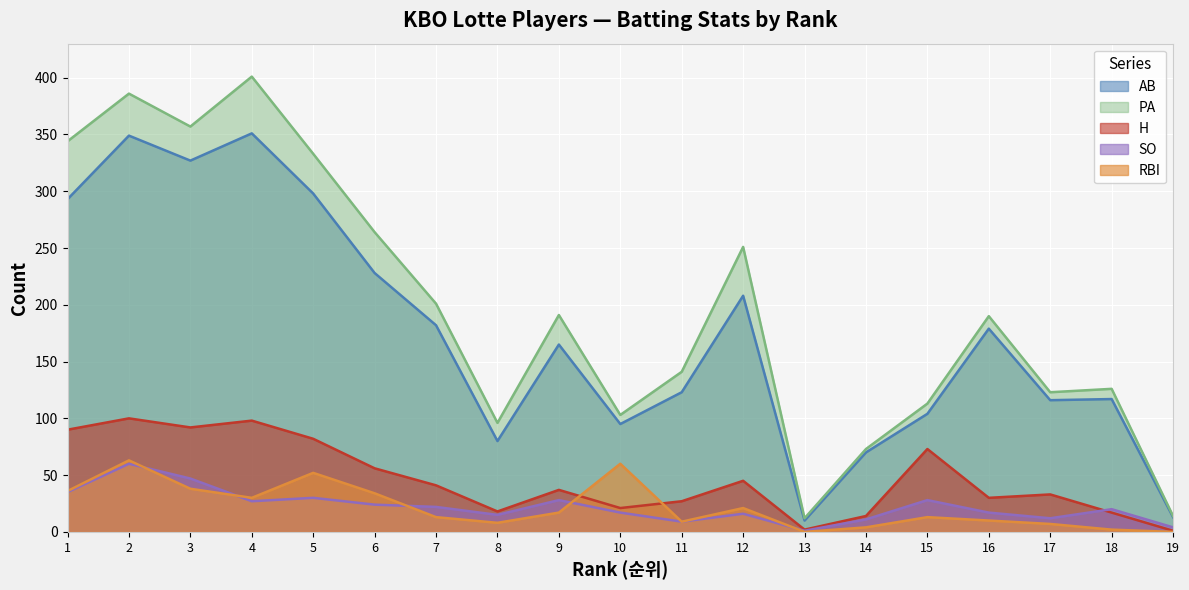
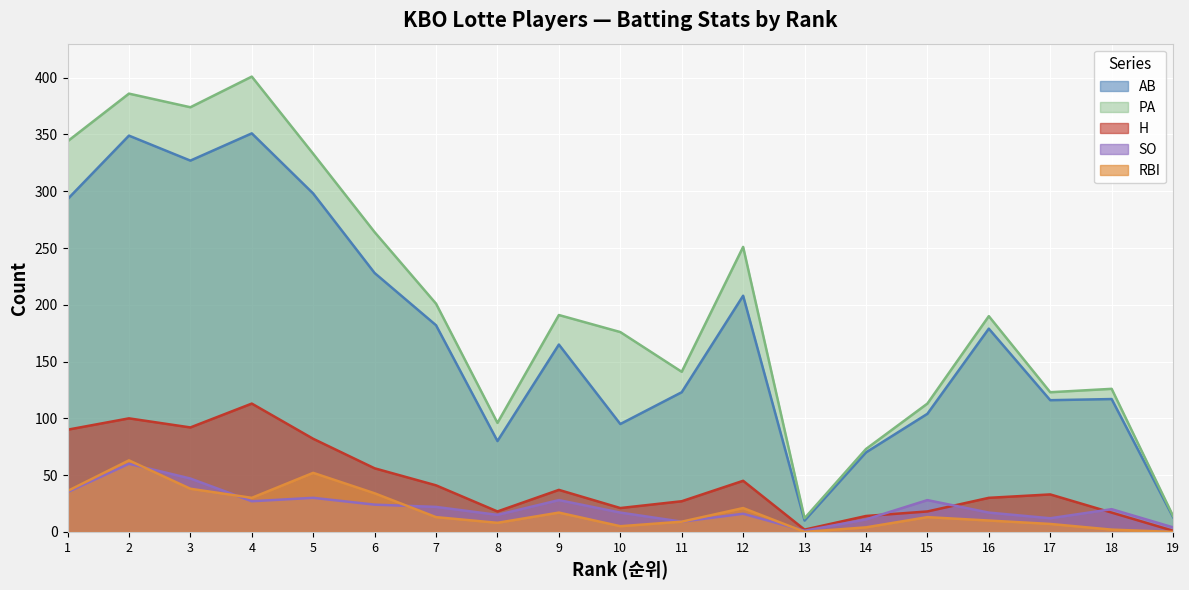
PA, 3: 357 -> 374
H, 4: 98 -> 113
PA, 10: 103 -> 176
RBI, 10: 60 -> 5
H, 15: 73 -> 18
